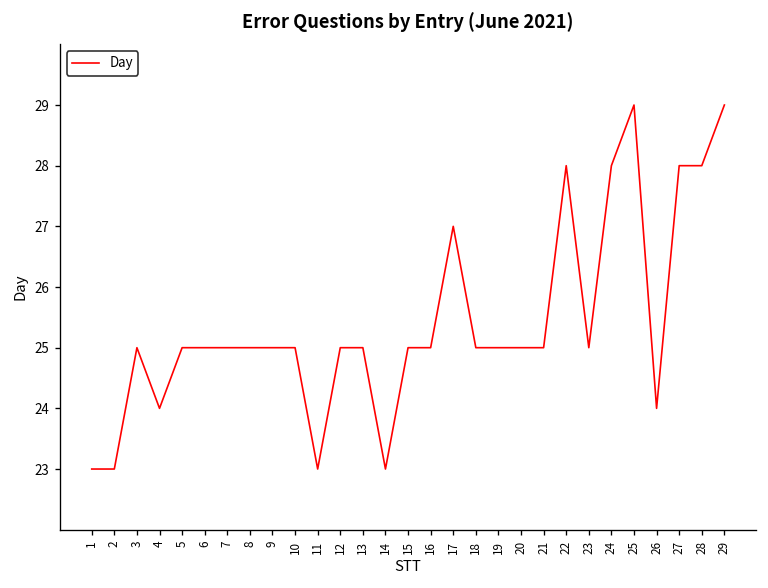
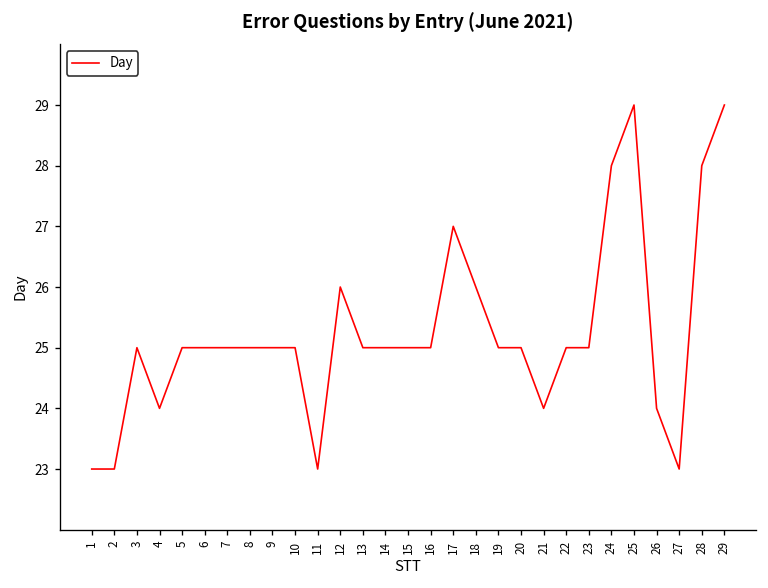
12: 25 -> 26
14: 23 -> 25
18: 25 -> 26
21: 25 -> 24
22: 28 -> 25
27: 28 -> 23
